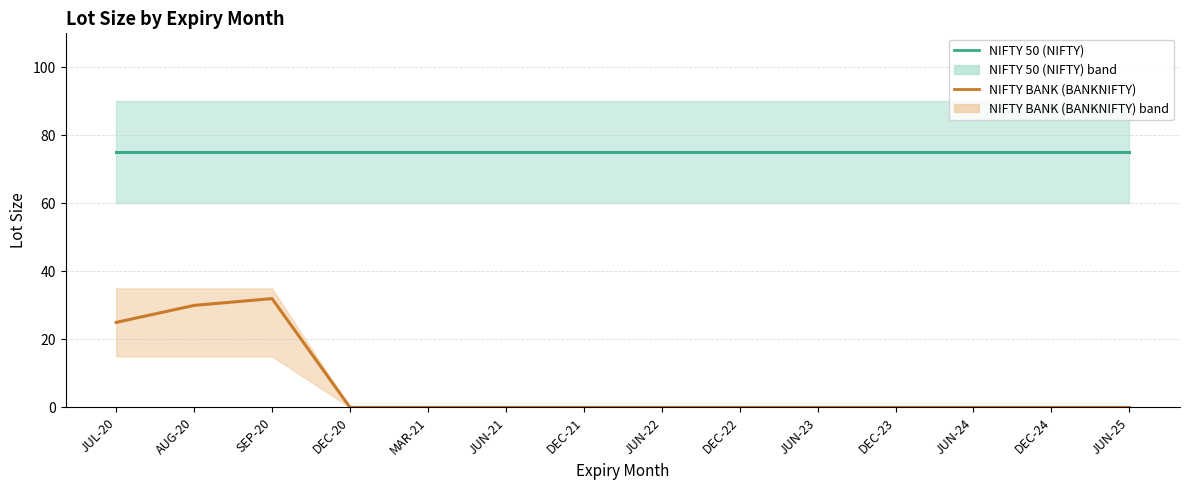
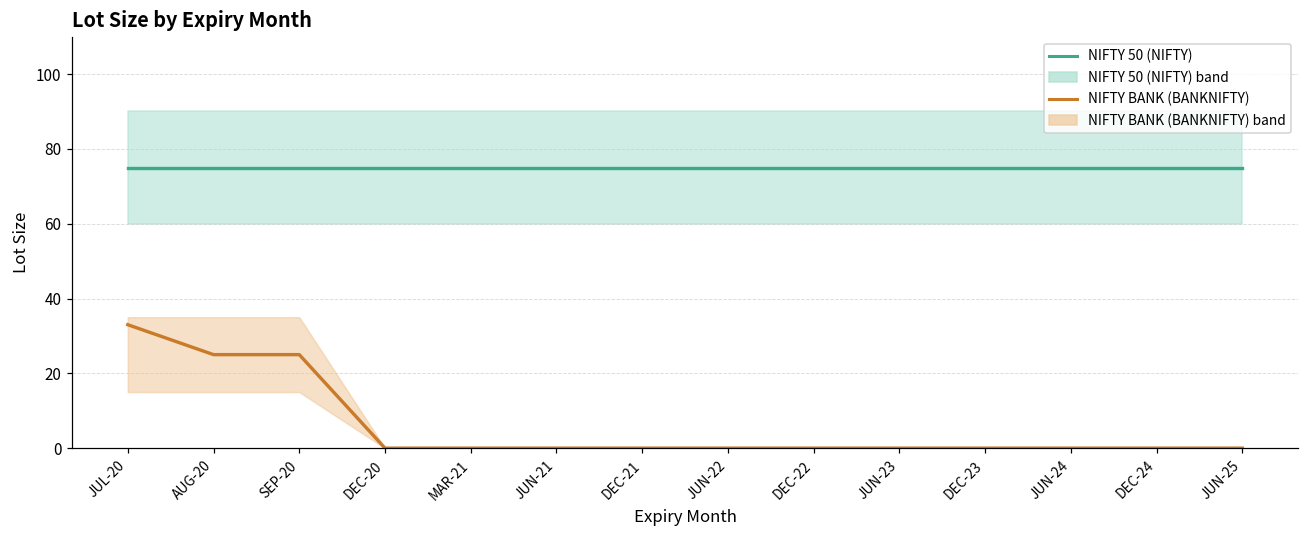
NIFTY BANK (BANKNIFTY), JUL-20: 25 -> 33
NIFTY BANK (BANKNIFTY), AUG-20: 30 -> 25
NIFTY BANK (BANKNIFTY), SEP-20: 32 -> 25
